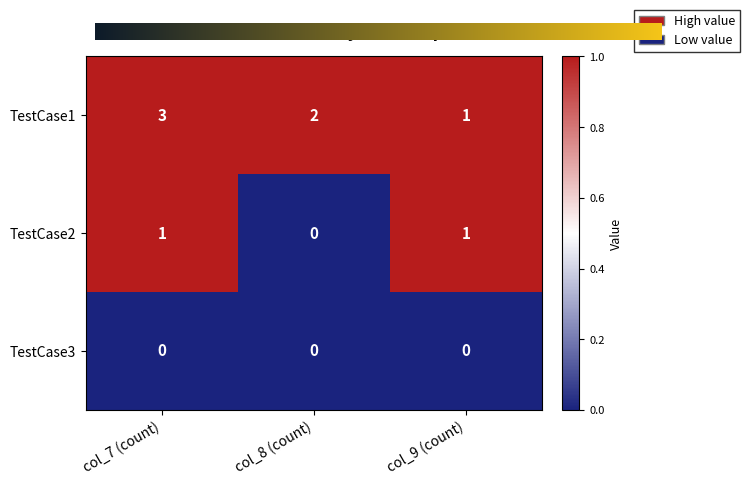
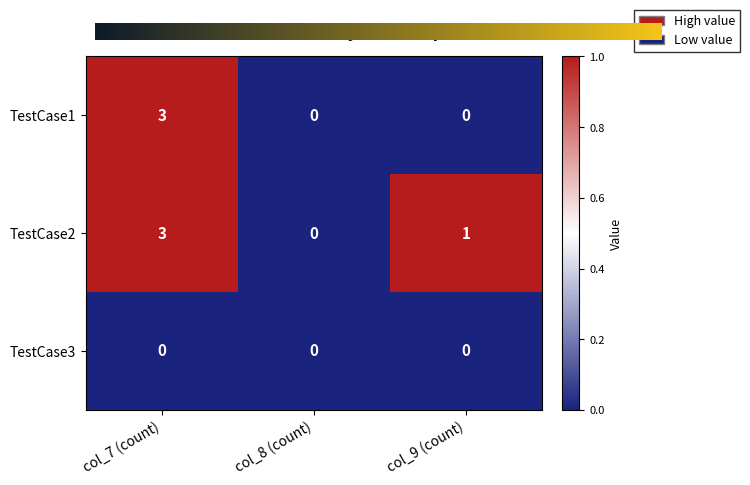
TestCase1, col_8 (count): 2 -> 0
TestCase1, col_9 (count): 1 -> 0
TestCase2, col_7 (count): 1 -> 3
